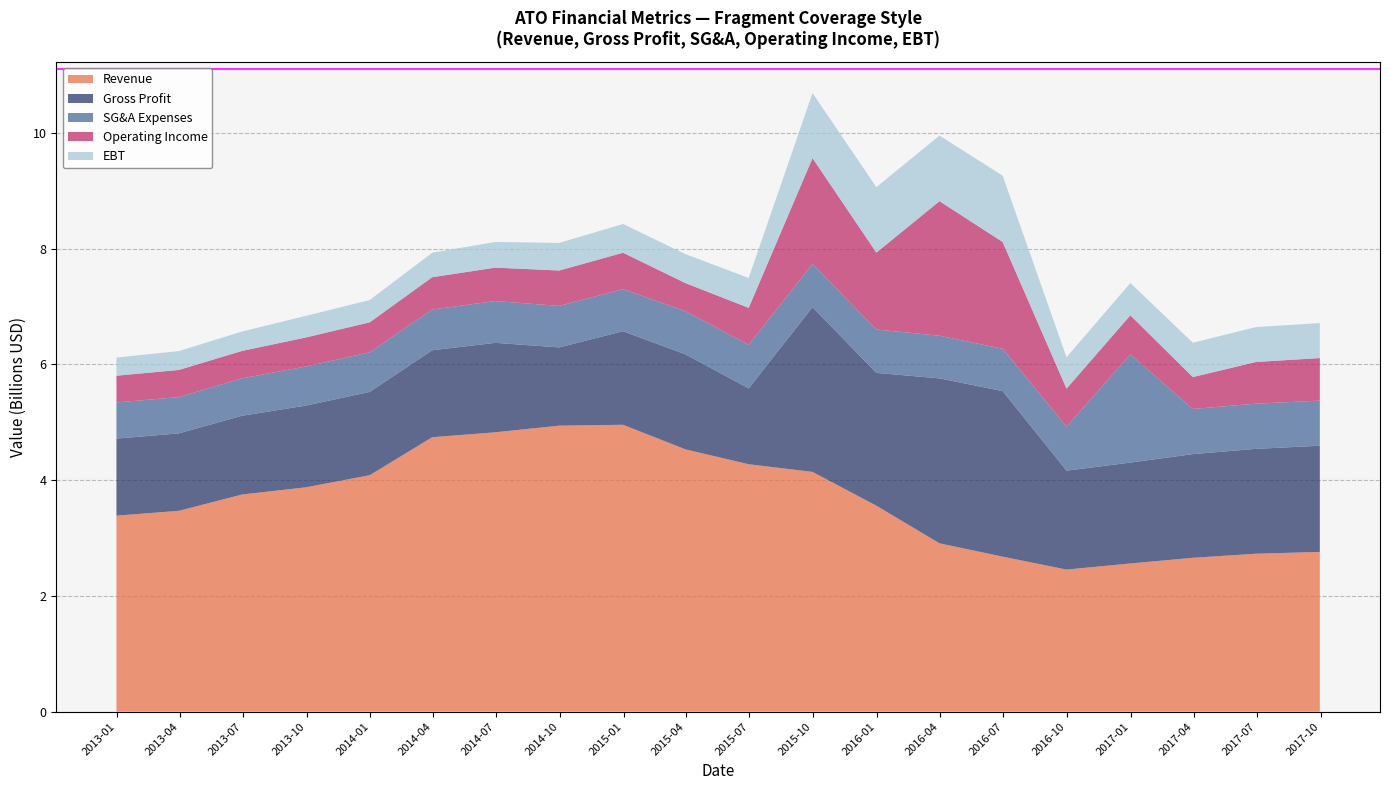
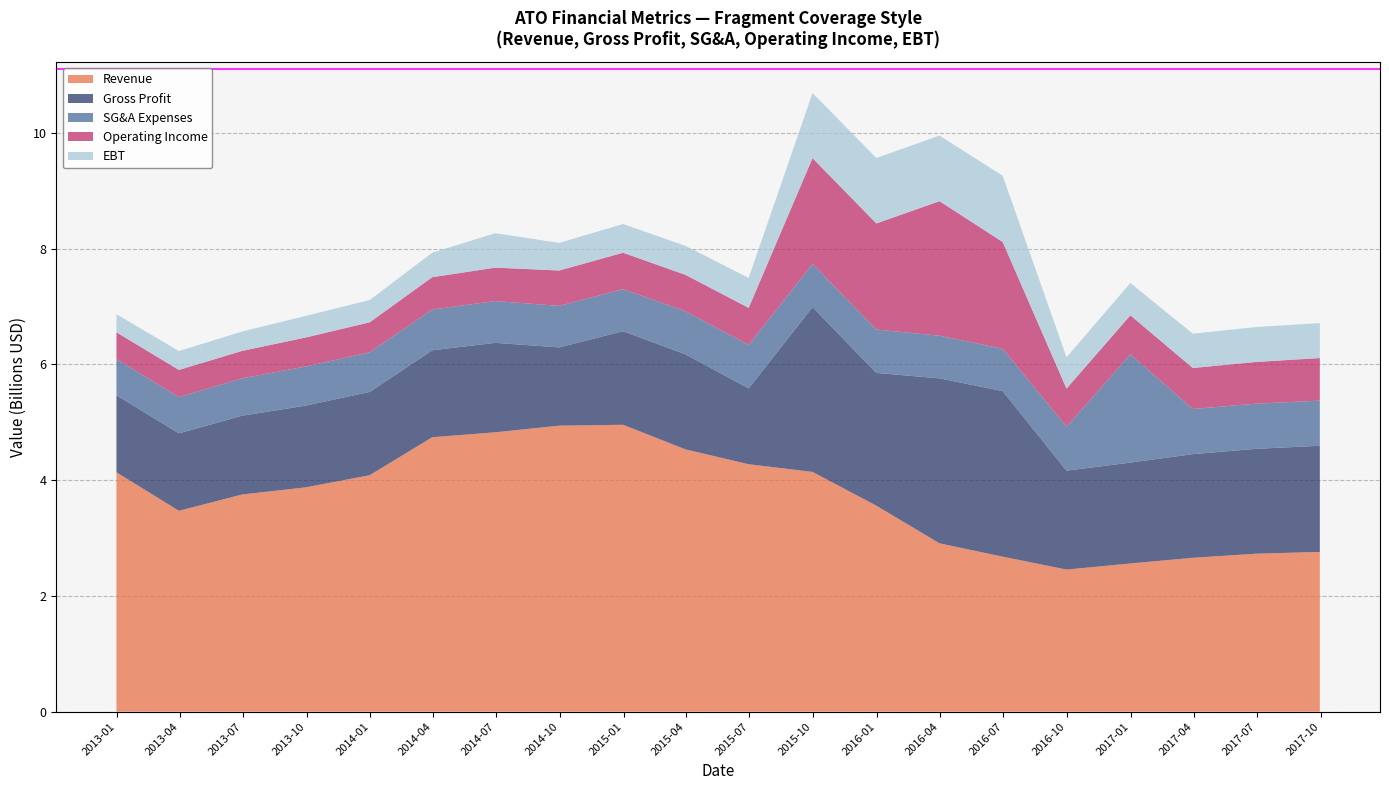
Revenue, 2013-01: 3.4 -> 4.1
EBT, 2014-07: 0.4 -> 0.6
Operating Income, 2015-04: 0.5 -> 0.6
Operating Income, 2016-01: 1.3 -> 1.8
Operating Income, 2017-04: 0.6 -> 0.7
